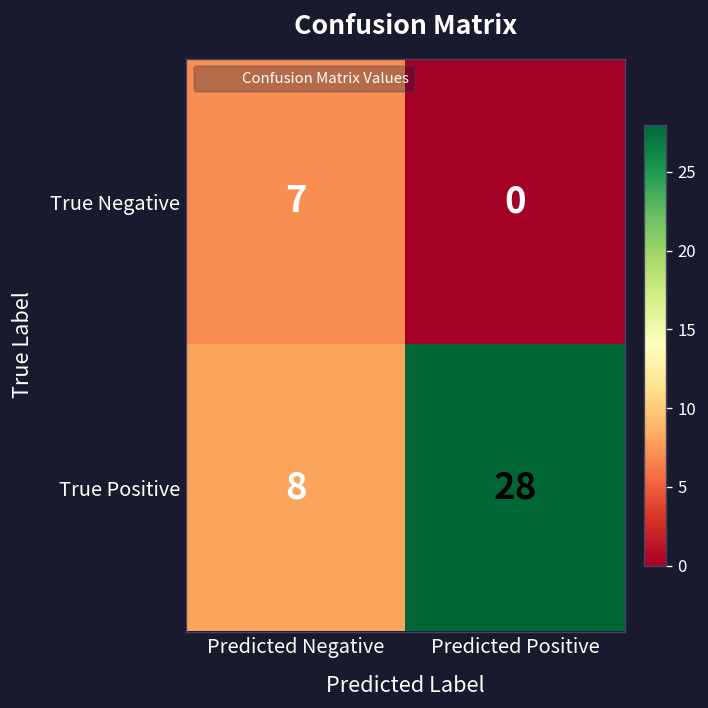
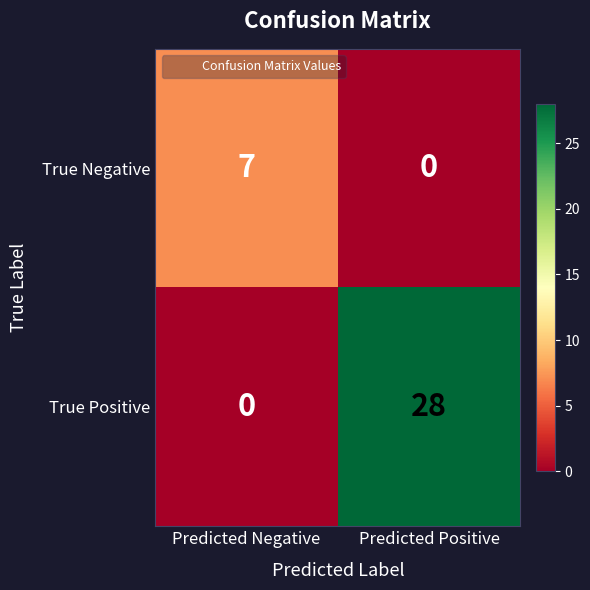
True Positive, Predicted Negative: 8 -> 0
